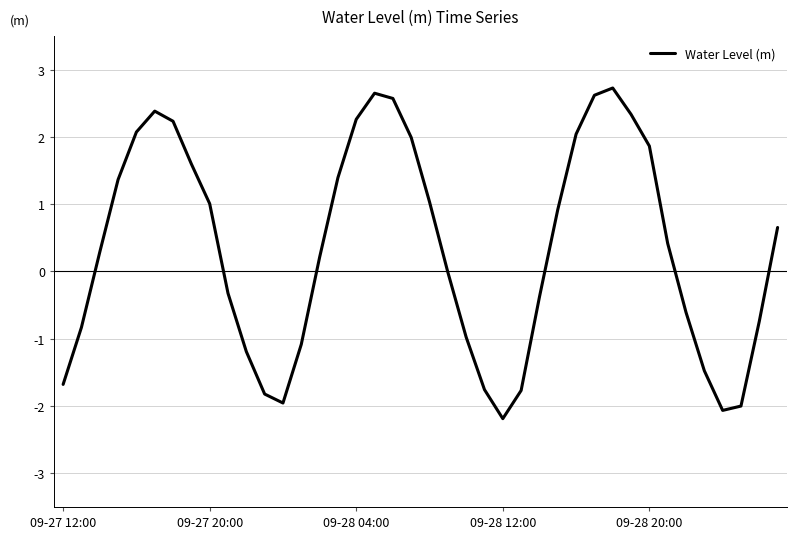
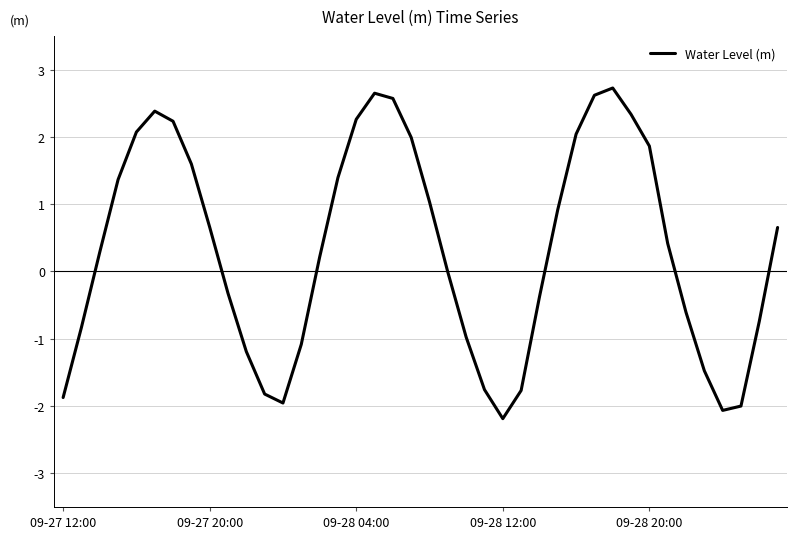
09-27 12:00: -1.7 -> -1.9
09-27 20:00: 1.0 -> 0.7
